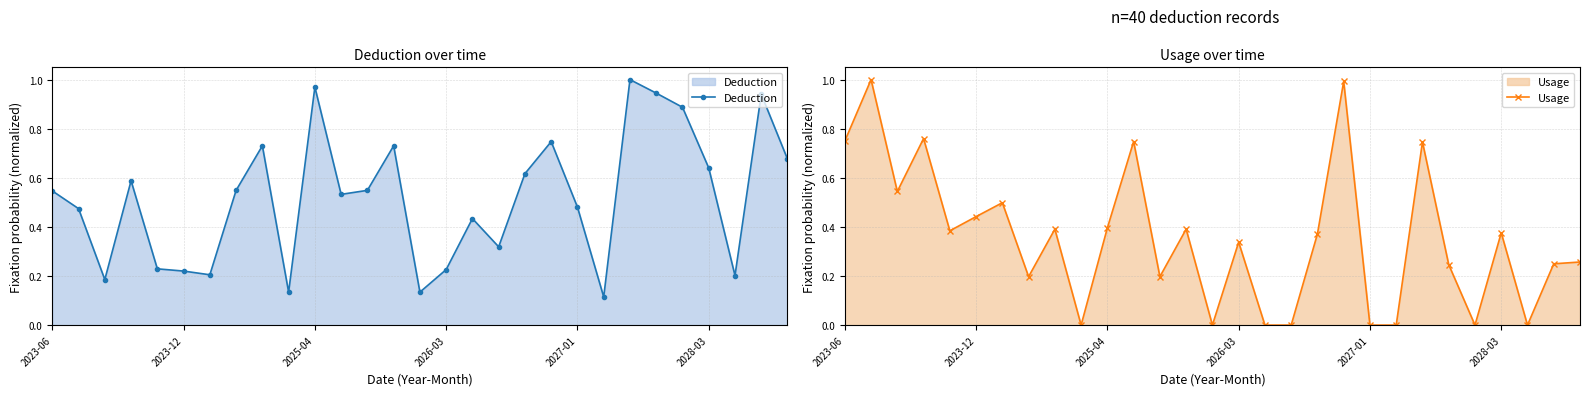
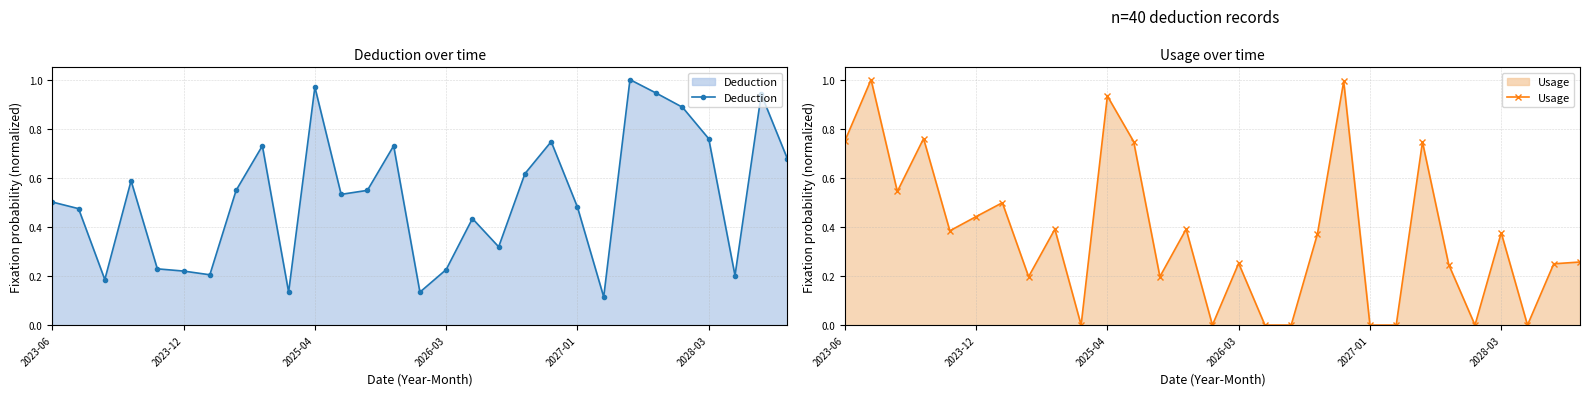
Deduction over time, 2023-06: 0.55 -> 0.50
Deduction over time, 2028-03: 0.64 -> 0.76
Usage over time, 2025-04: 0.40 -> 0.93
Usage over time, 2026-03: 0.34 -> 0.25
